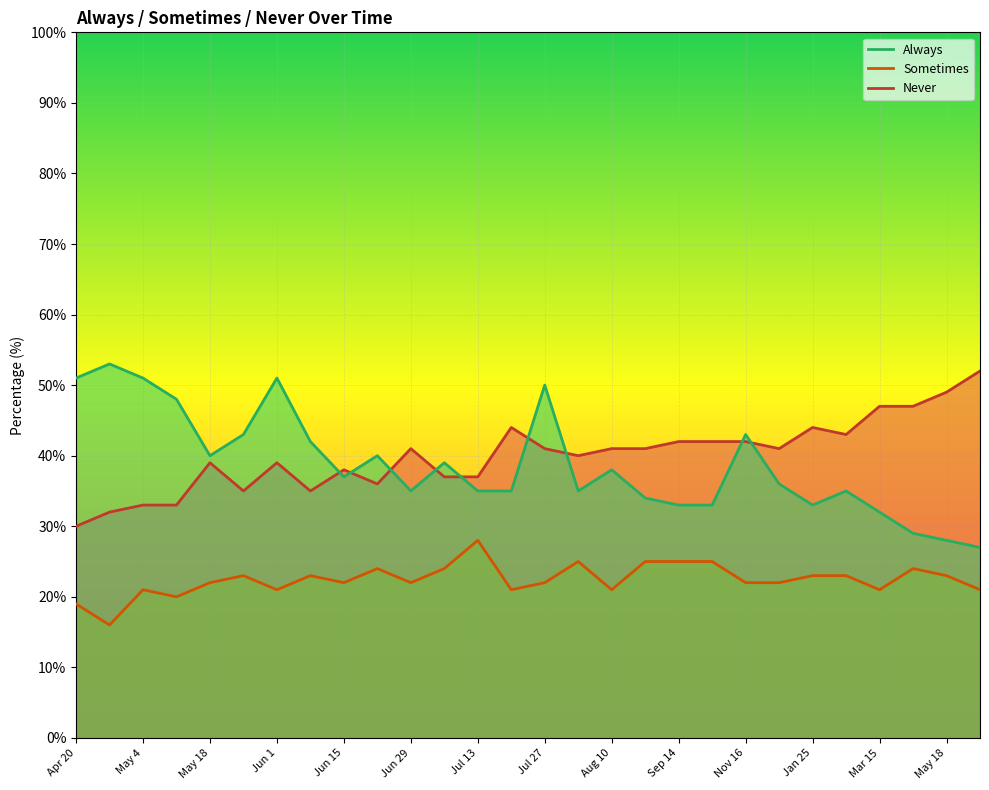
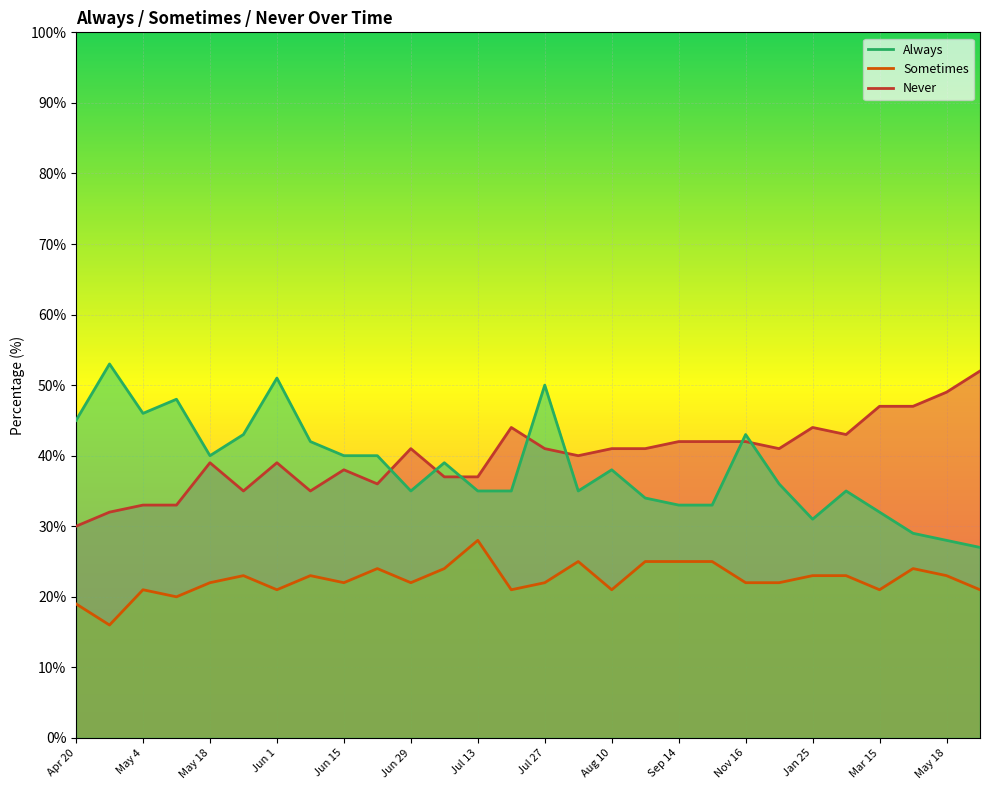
Always, Apr 20: 51% -> 45%
Always, May 4: 51% -> 46%
Always, Jun 15: 37% -> 40%
Always, Jan 25: 33% -> 31%
